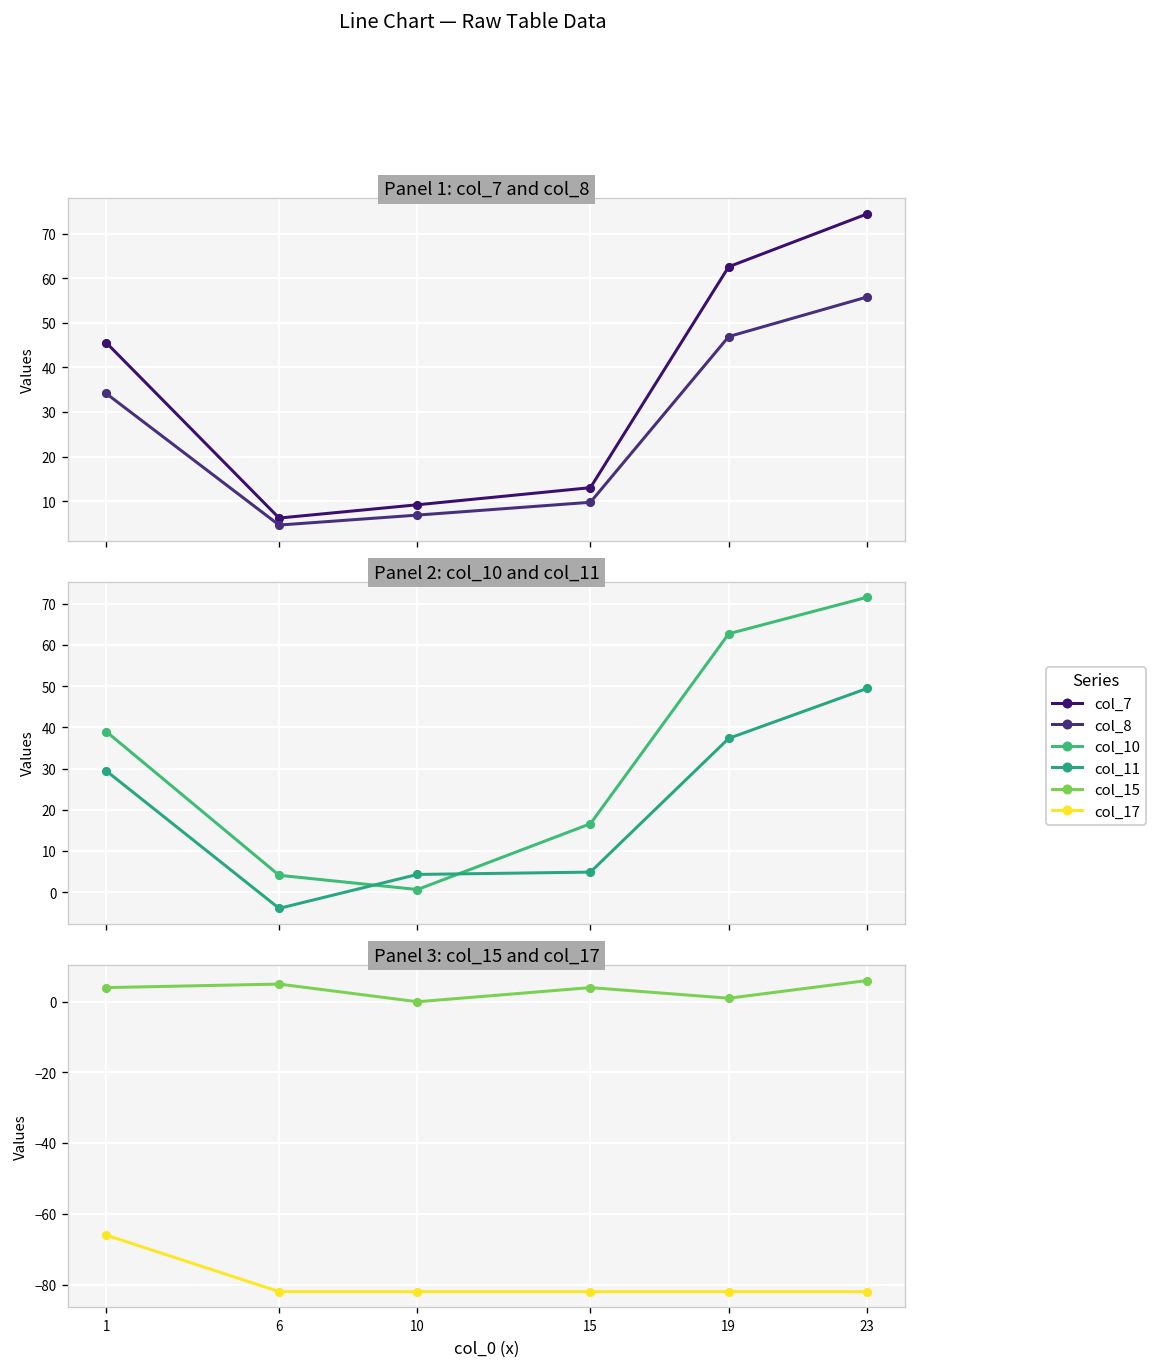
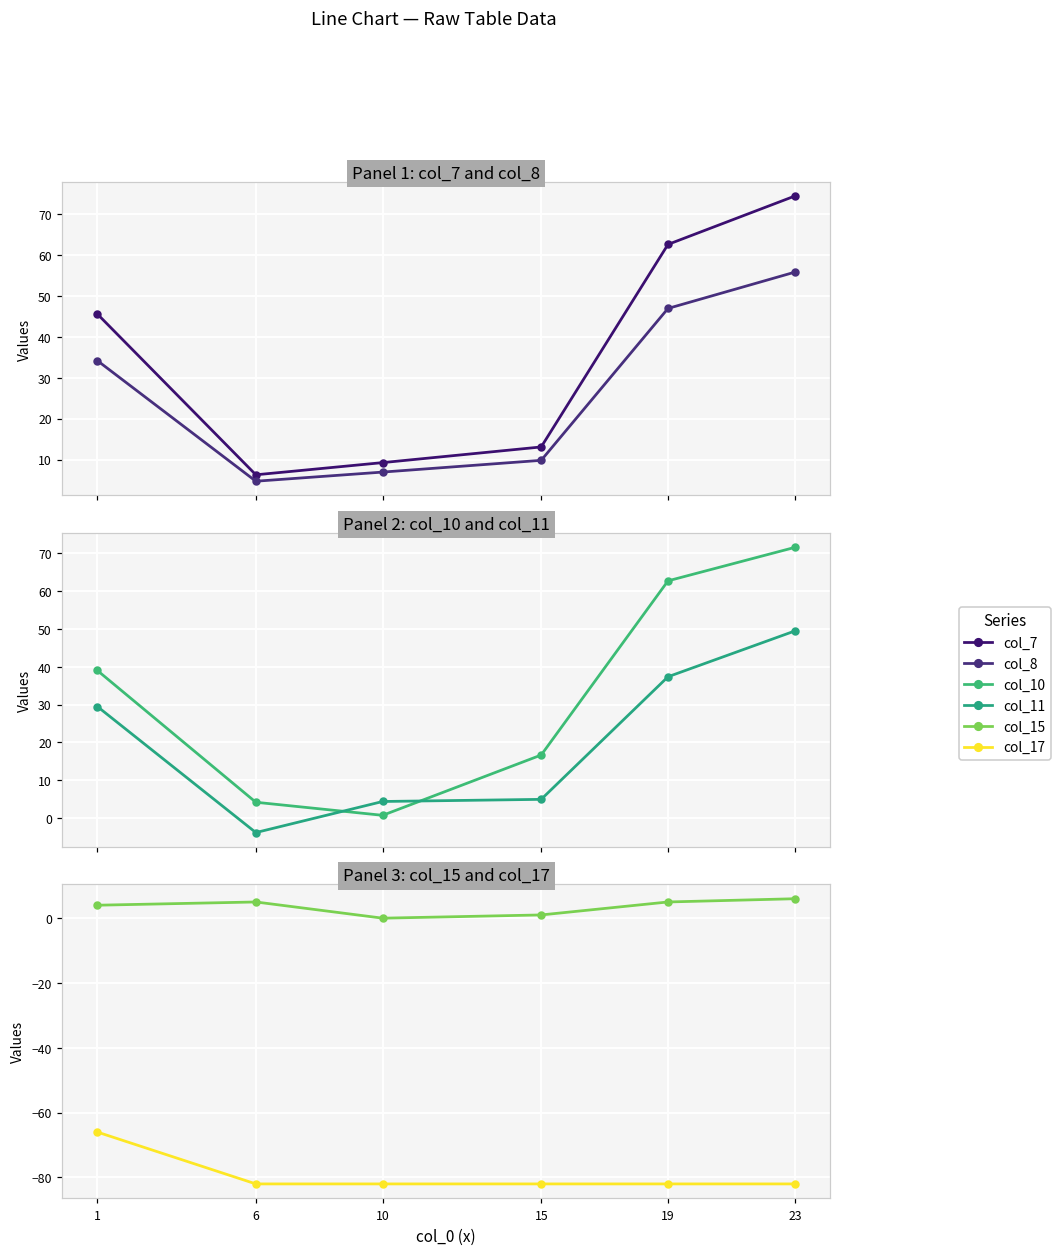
Panel 3: col_15 and col_17, col_15, 15: 4 -> 1
Panel 3: col_15 and col_17, col_15, 19: 1 -> 5
